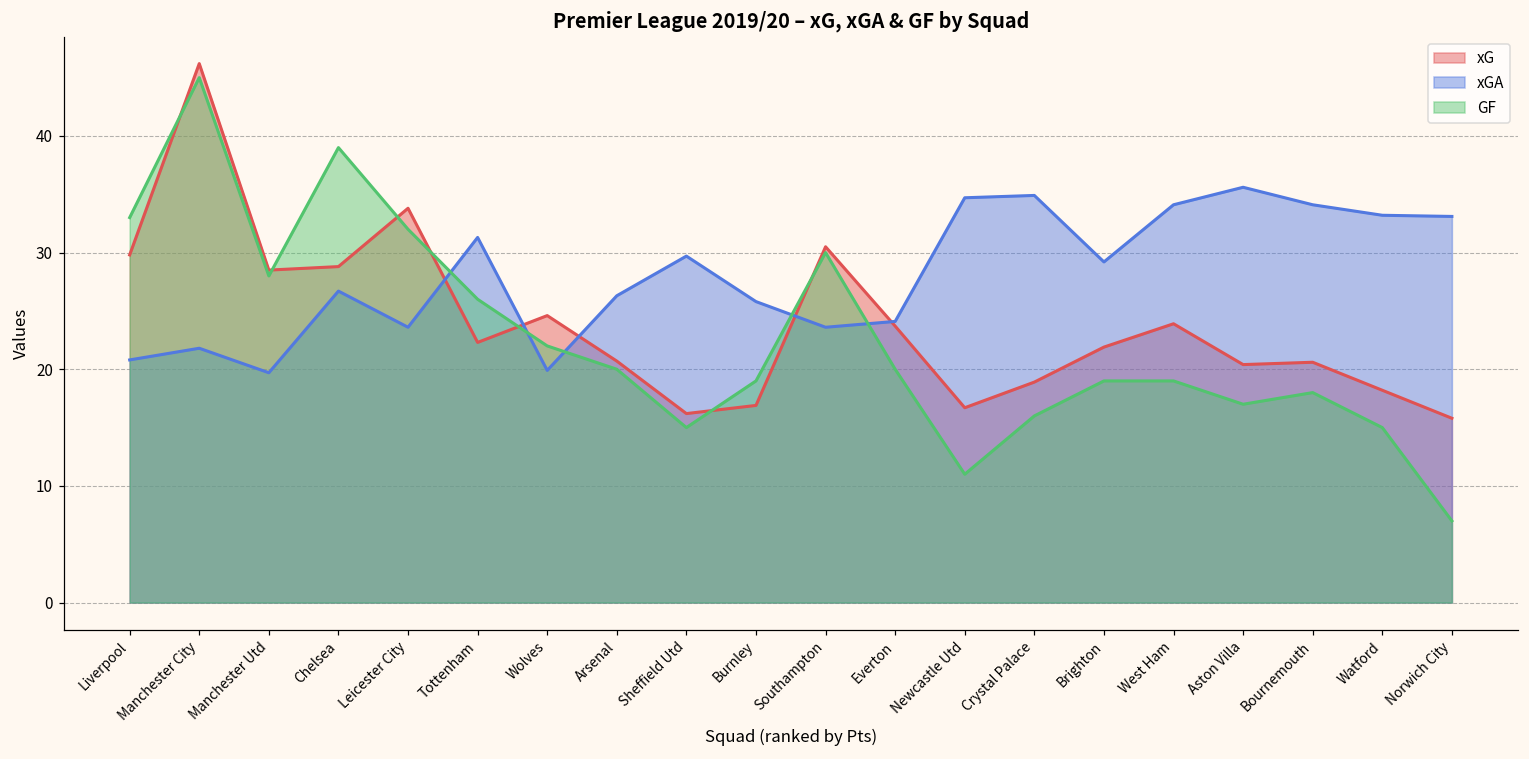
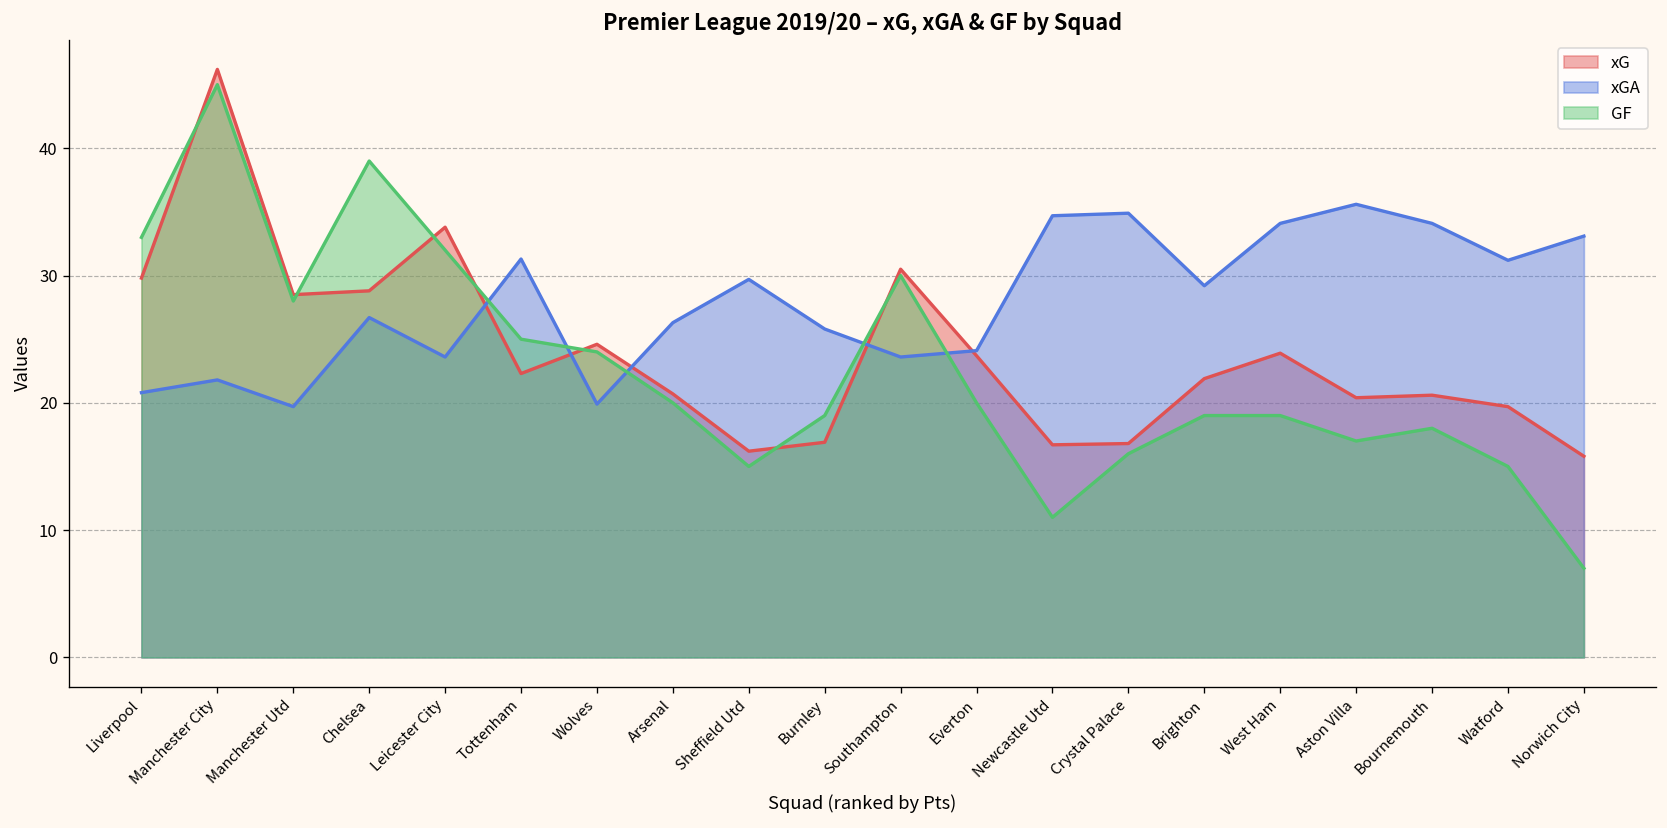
GF, Tottenham: 26 -> 25
GF, Wolves: 22 -> 24
xG, Crystal Palace: 18.9 -> 16.8
xG, Watford: 18.2 -> 19.7
xGA, Watford: 33.2 -> 31.2
